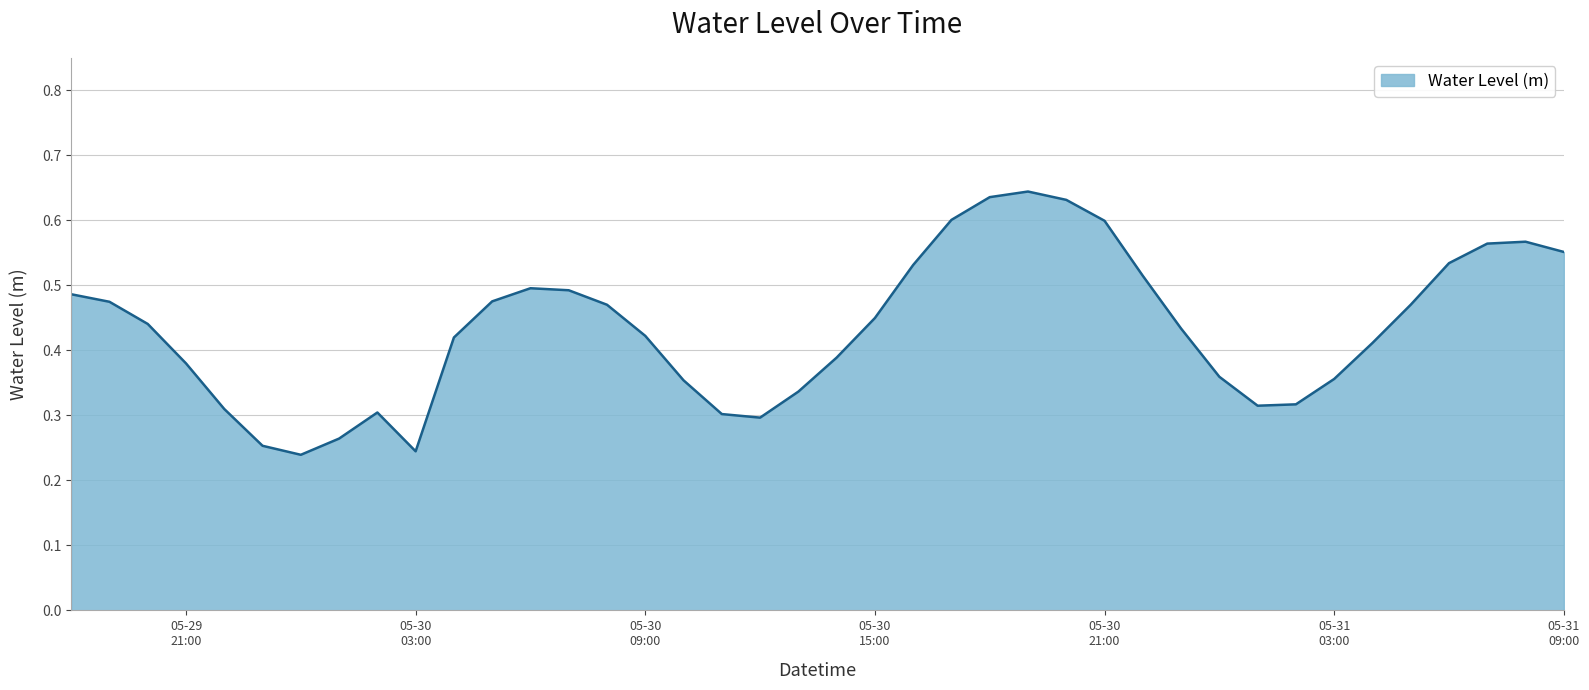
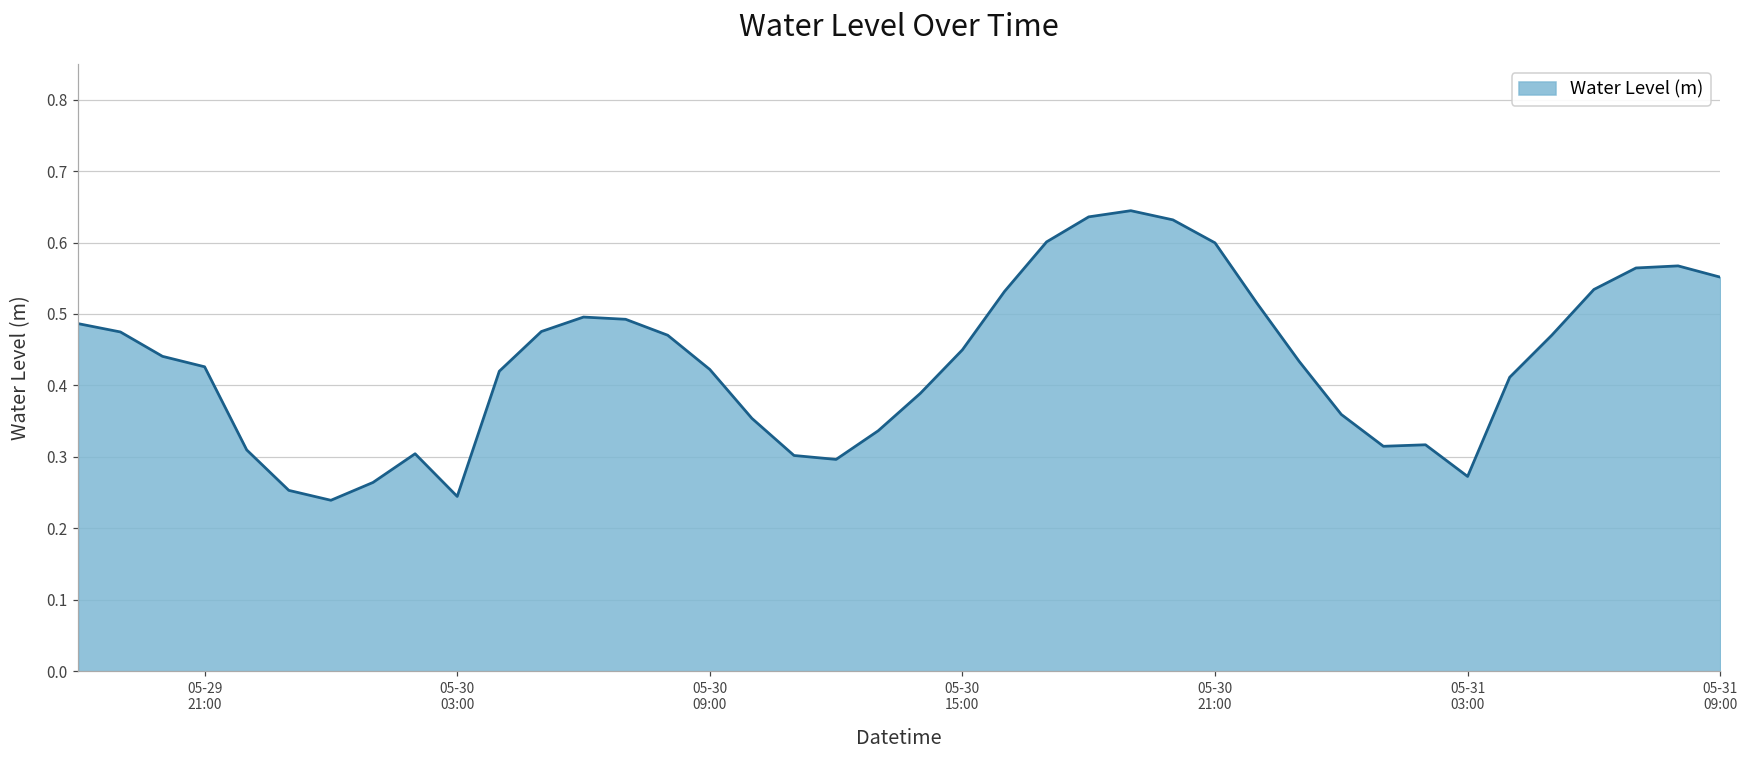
05-29 21:00: 0.38 -> 0.43
05-31 03:00: 0.36 -> 0.27
